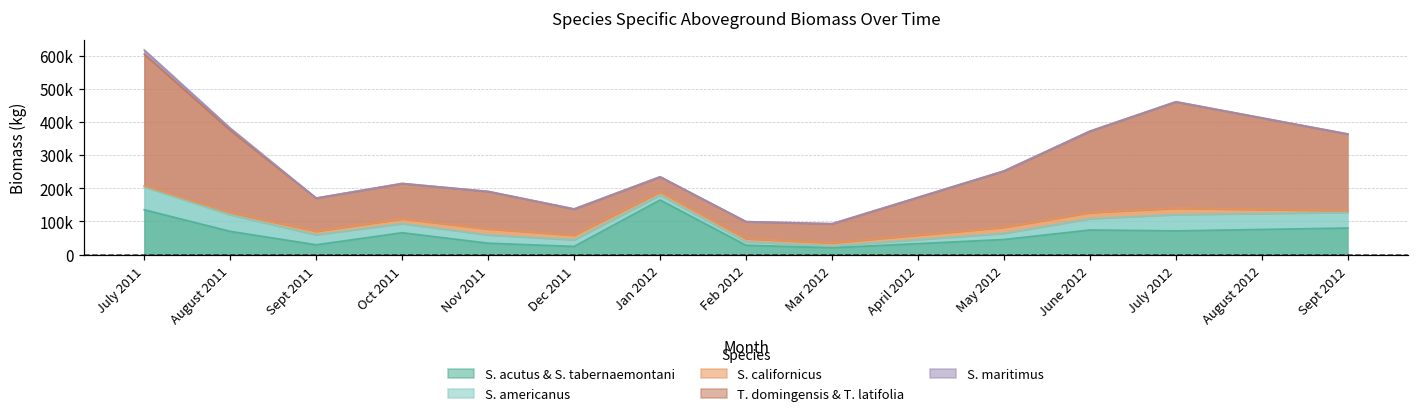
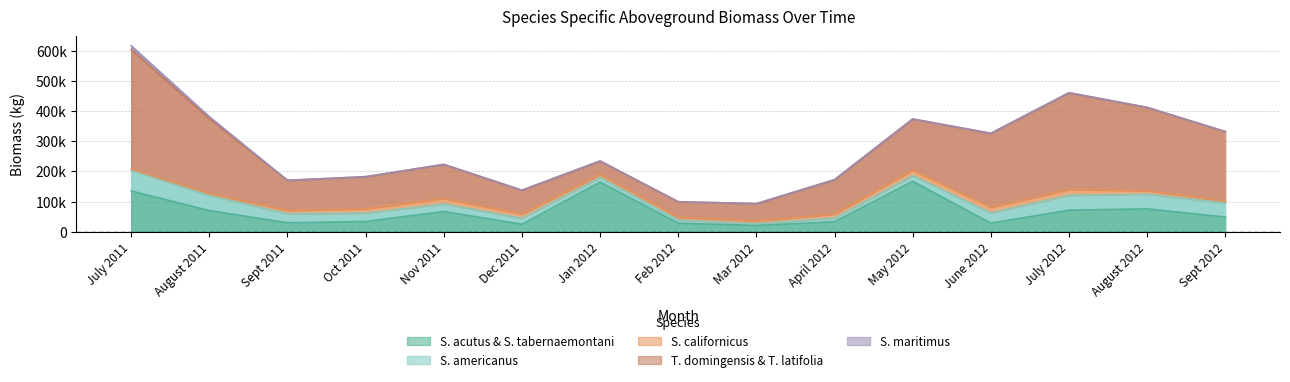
S. acutus & S. tabernaemontani, Oct 2011: 70000 -> 30000
S. acutus & S. tabernaemontani, Nov 2011: 30000 -> 70000
S. acutus & S. tabernaemontani, May 2012: 50000 -> 170000
S. acutus & S. tabernaemontani, June 2012: 70000 -> 30000
S. acutus & S. tabernaemontani, Sept 2012: 80000 -> 50000
